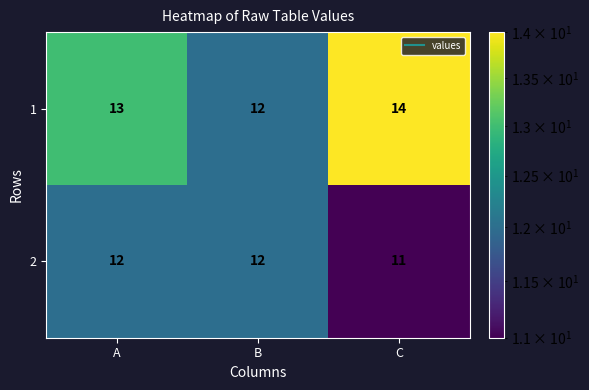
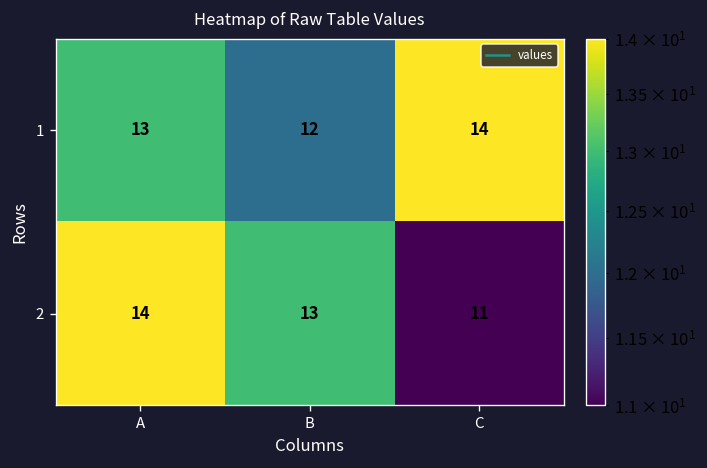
2, A: 12 -> 14
2, B: 12 -> 13
